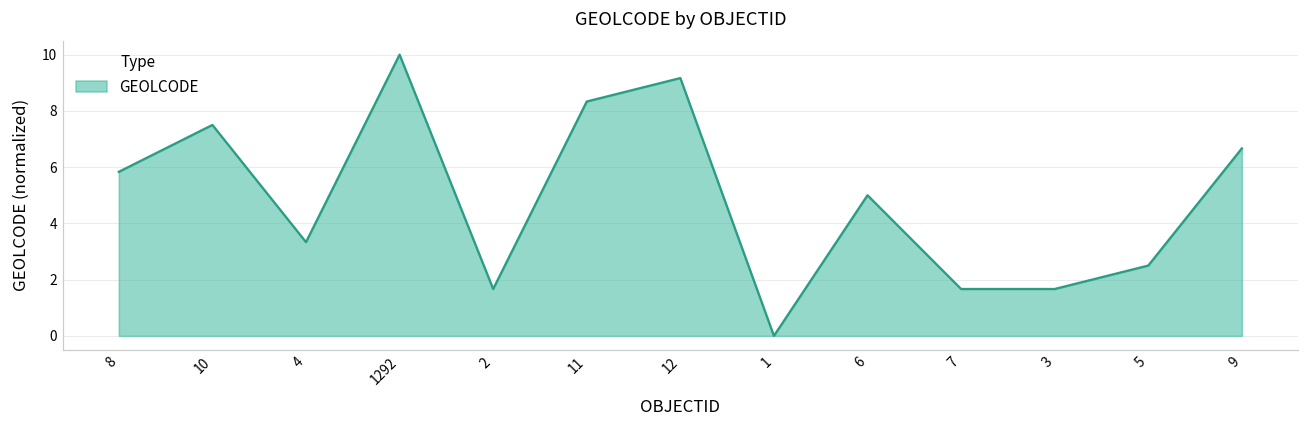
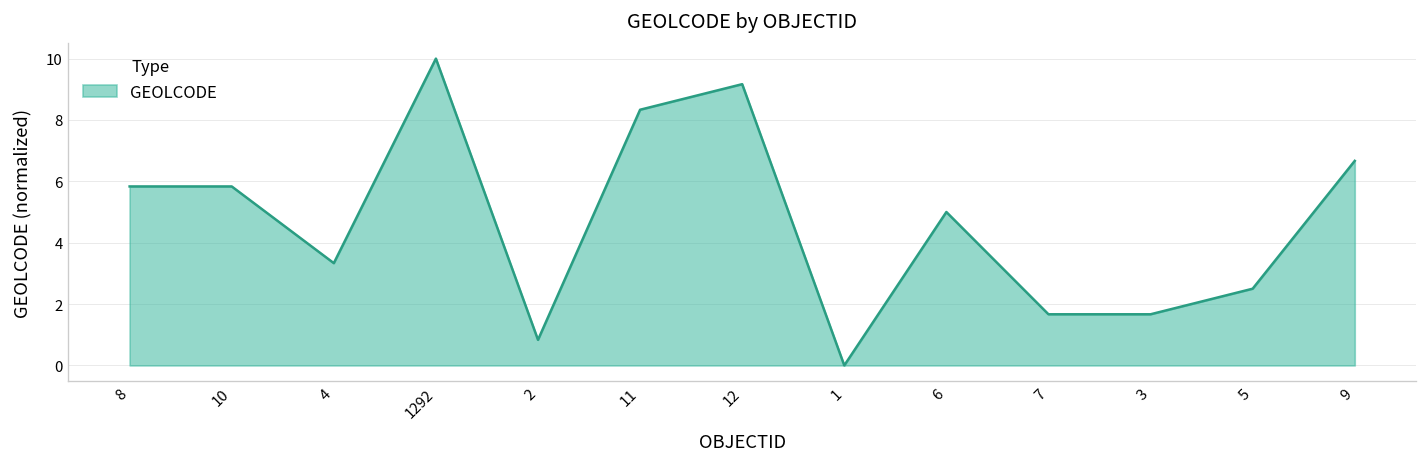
10: 7.5 -> 5.8
2: 1.7 -> 0.8
